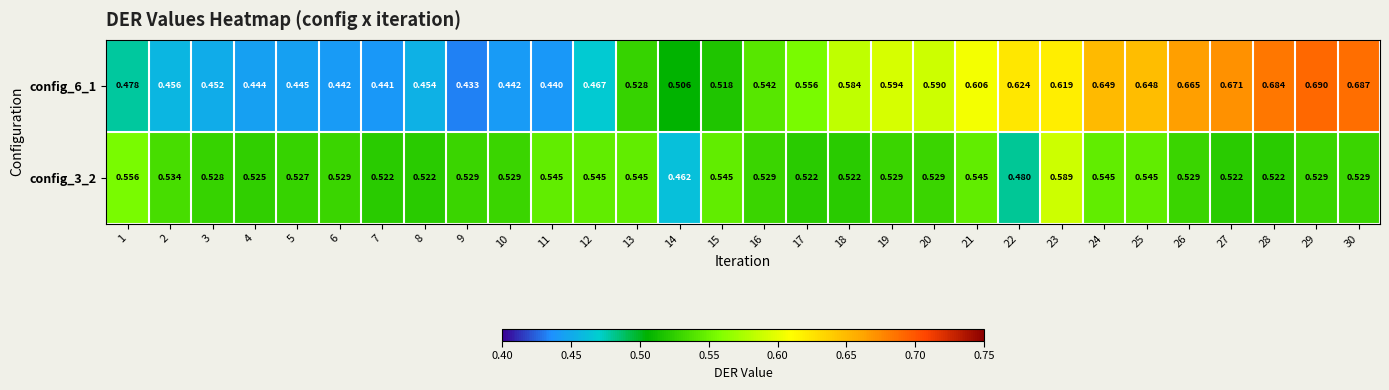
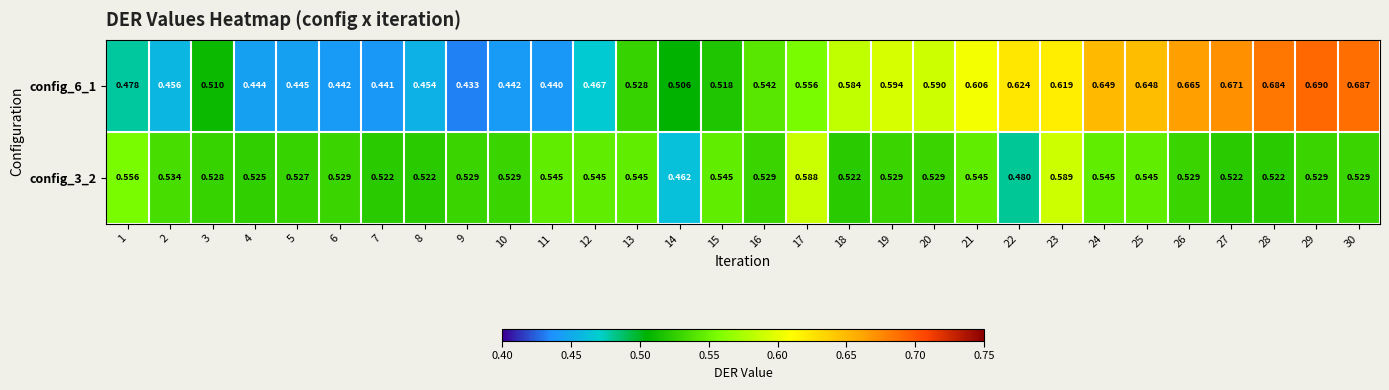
config_6_1, 3: 0.452 -> 0.510
config_3_2, 17: 0.522 -> 0.588
